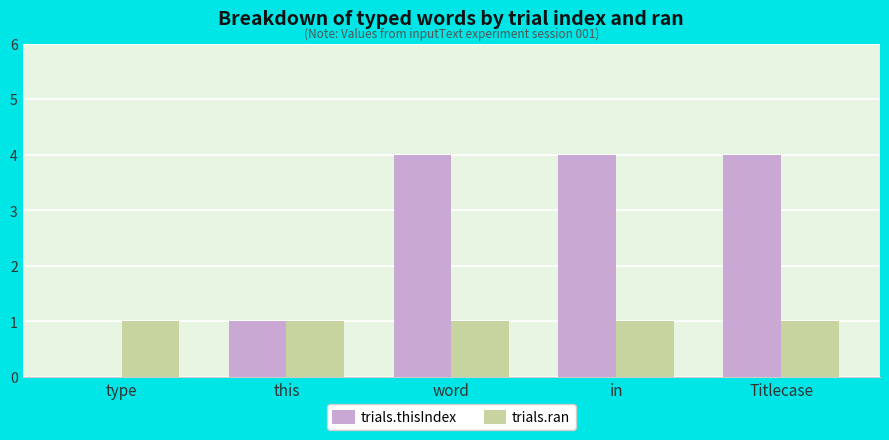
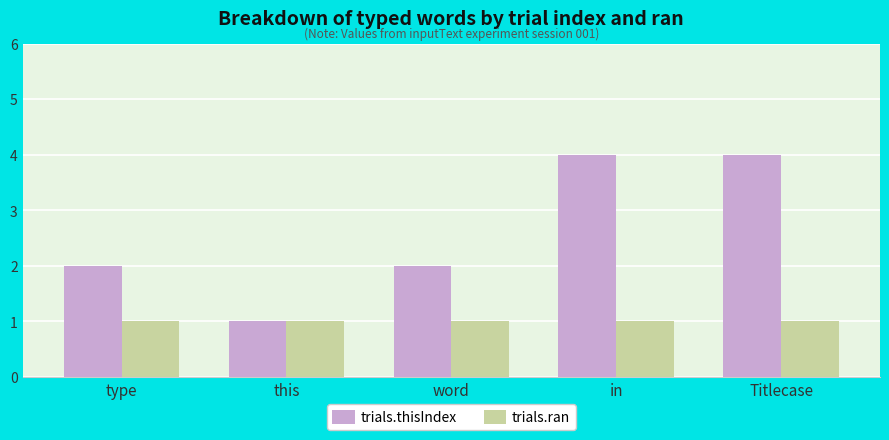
trials.thisIndex, type: 0 -> 2
trials.thisIndex, word: 4 -> 2
